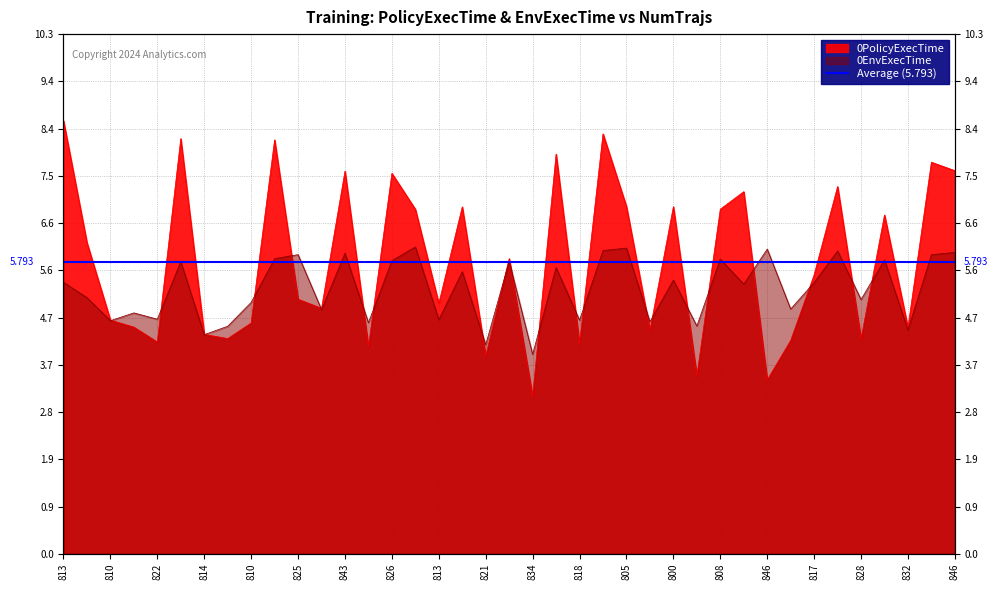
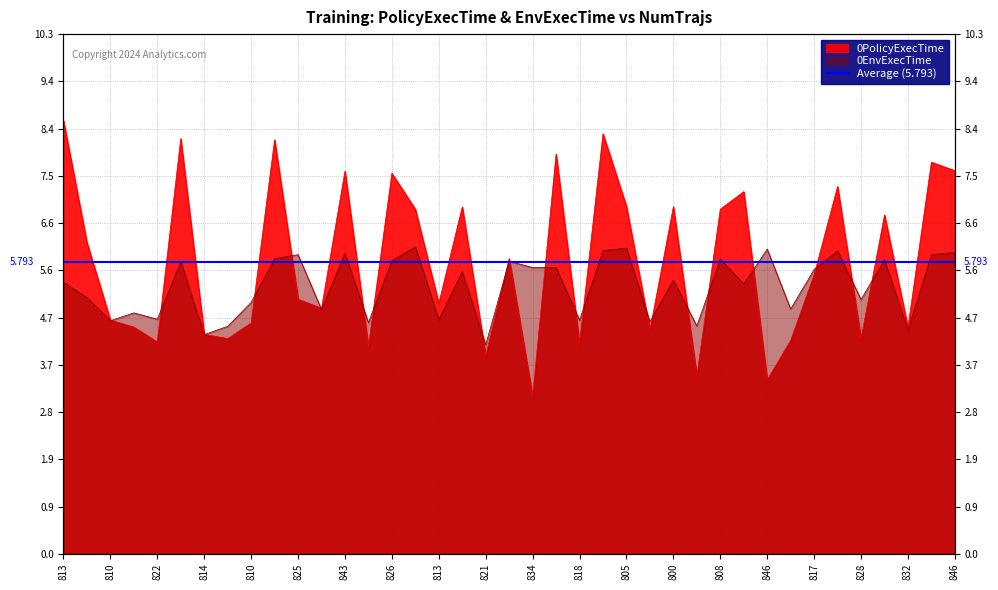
0EnvExecTime, 834: 4.0 -> 5.7
0EnvExecTime, 817: 5.4 -> 5.6
